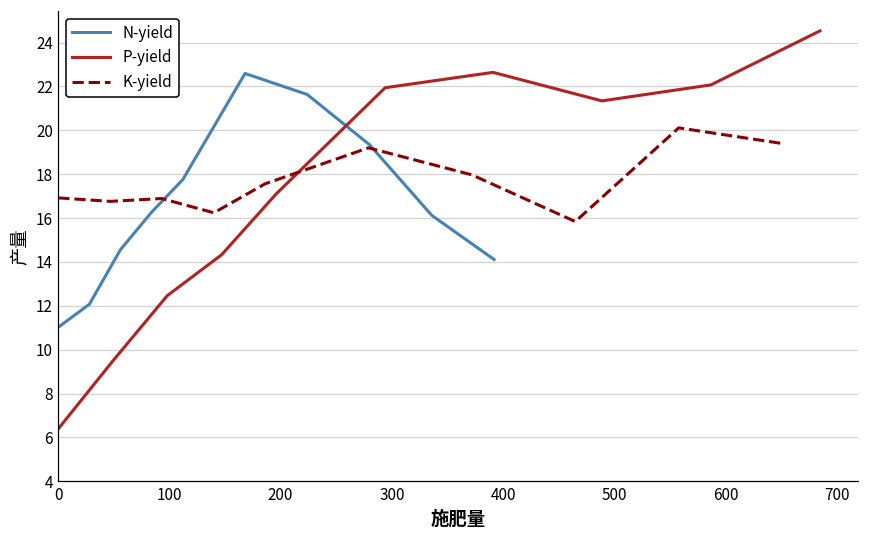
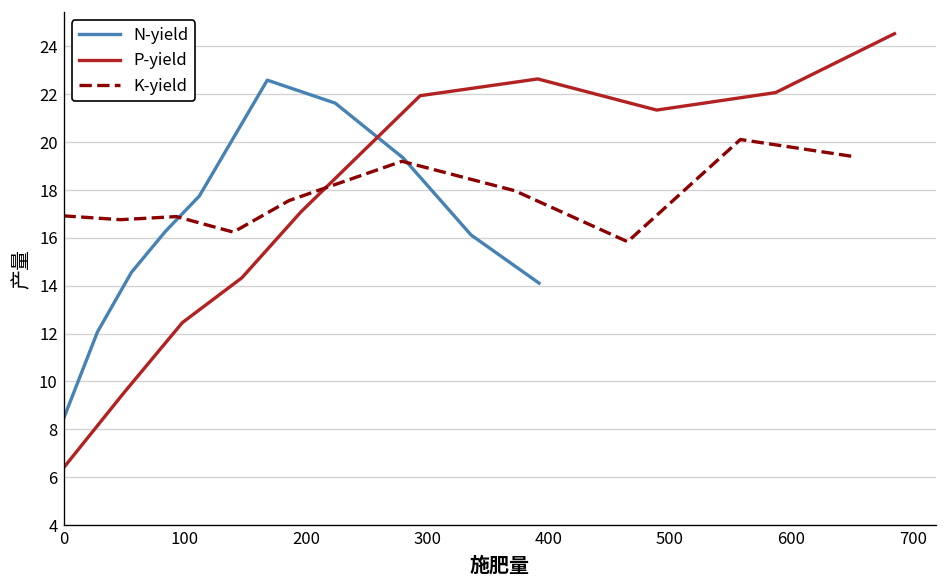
N-yield, 0: 11.0 -> 8.4
